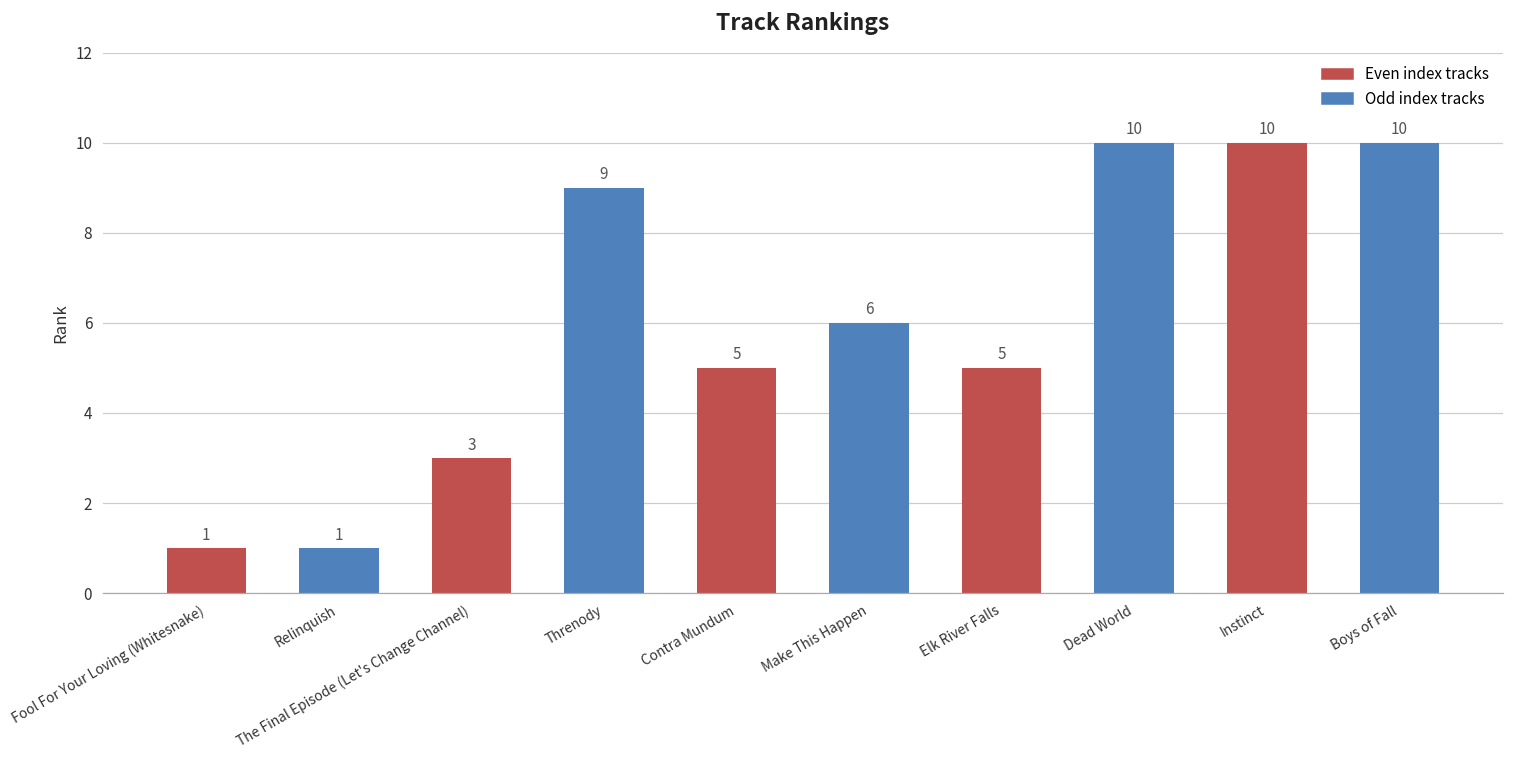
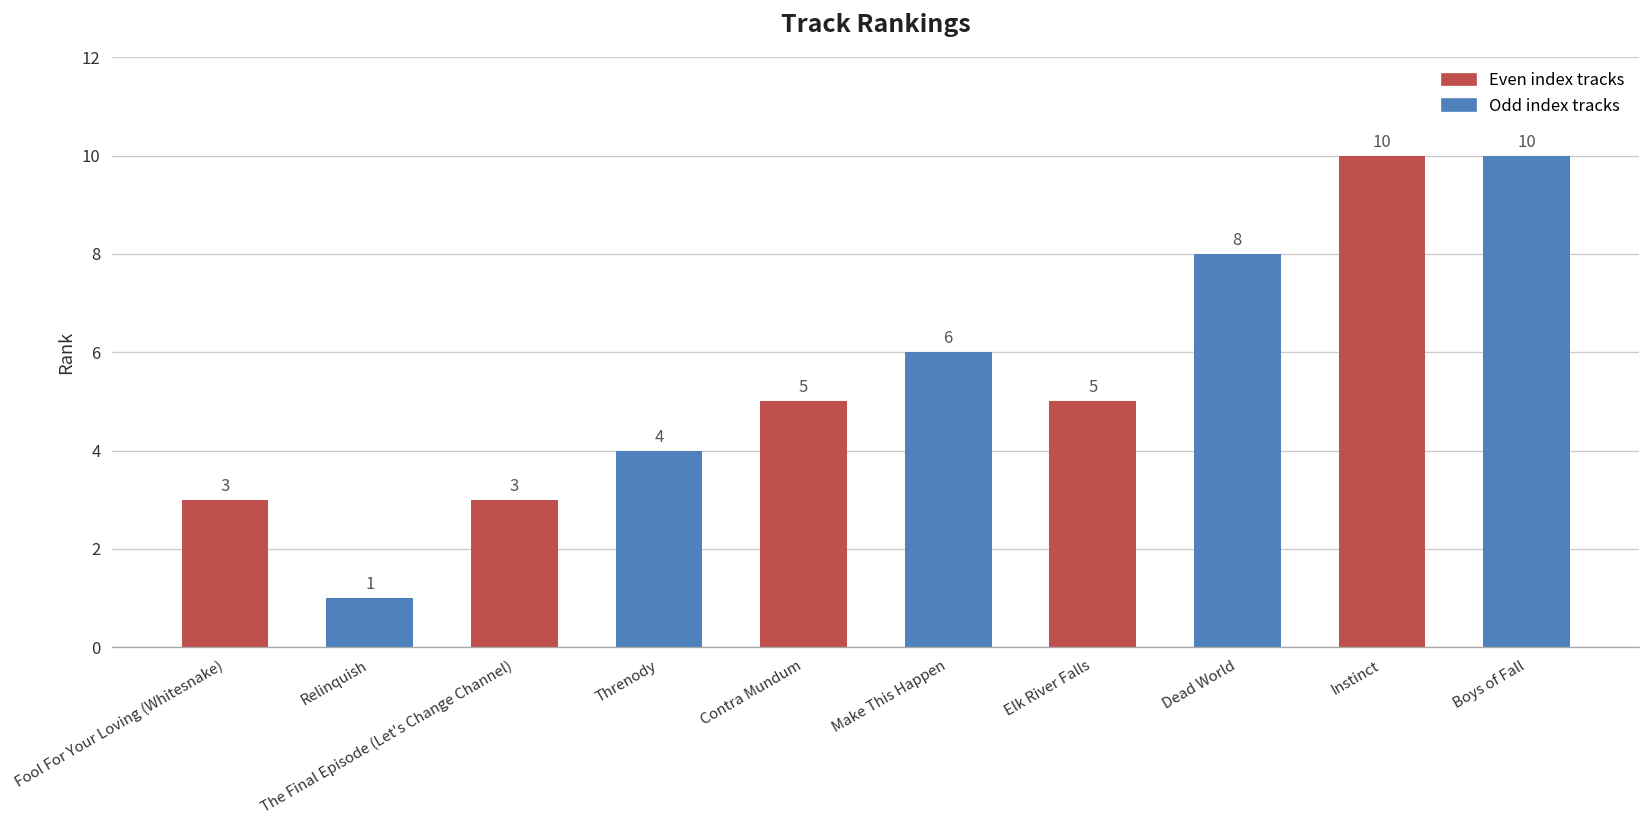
Fool For Your Loving (Whitesnake): 1 -> 3
Threnody: 9 -> 4
Dead World: 10 -> 8
